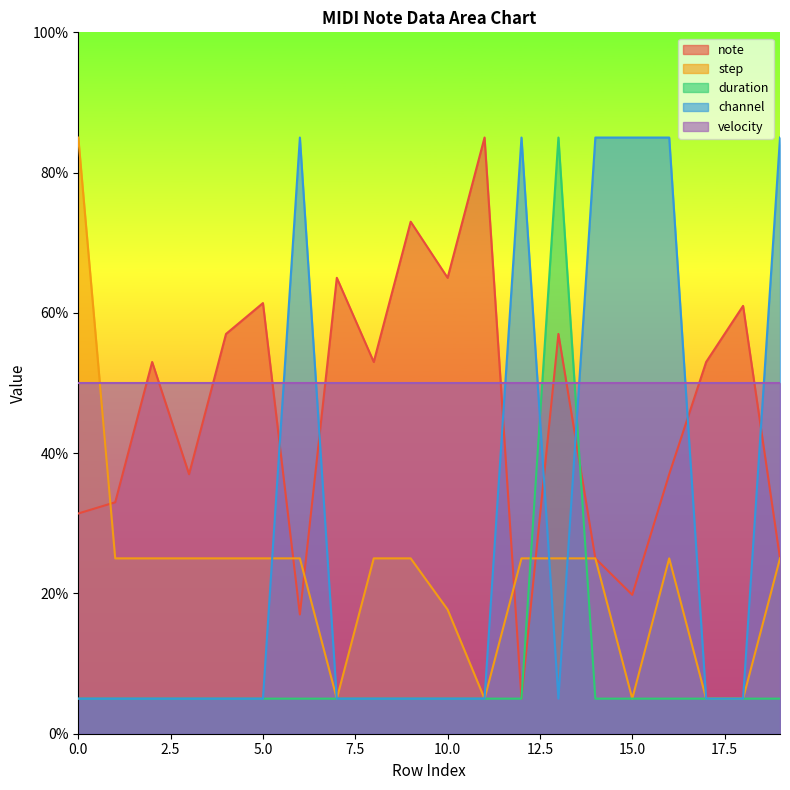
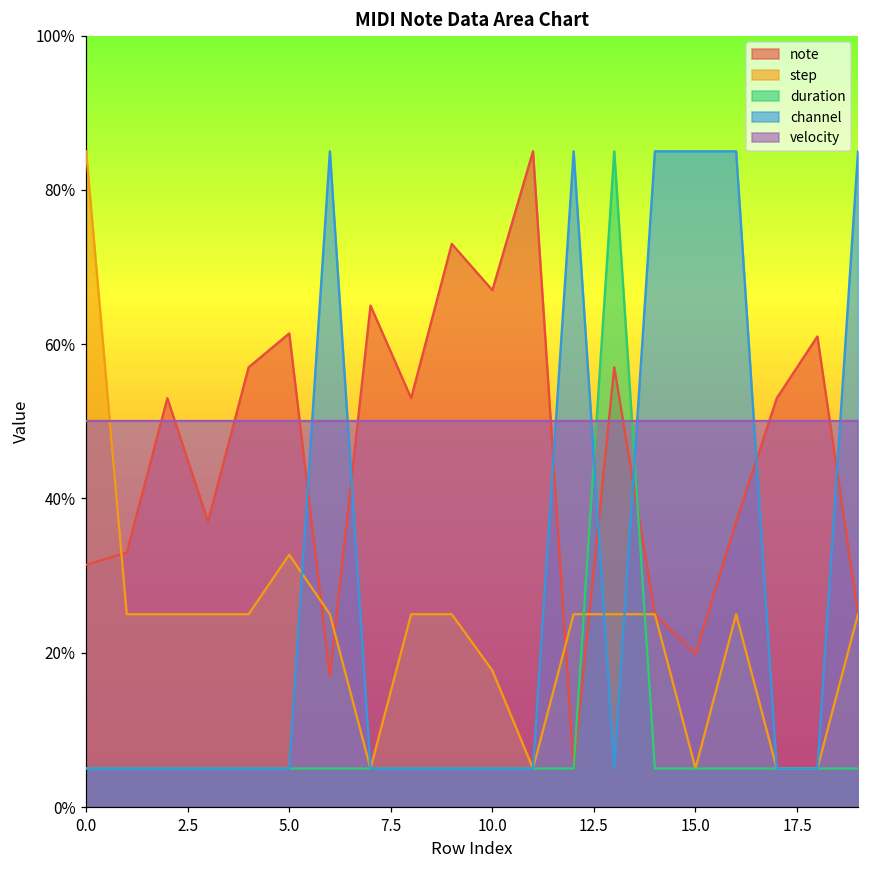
step, 5.0: 25% -> 33%
note, 10.0: 65% -> 67%
